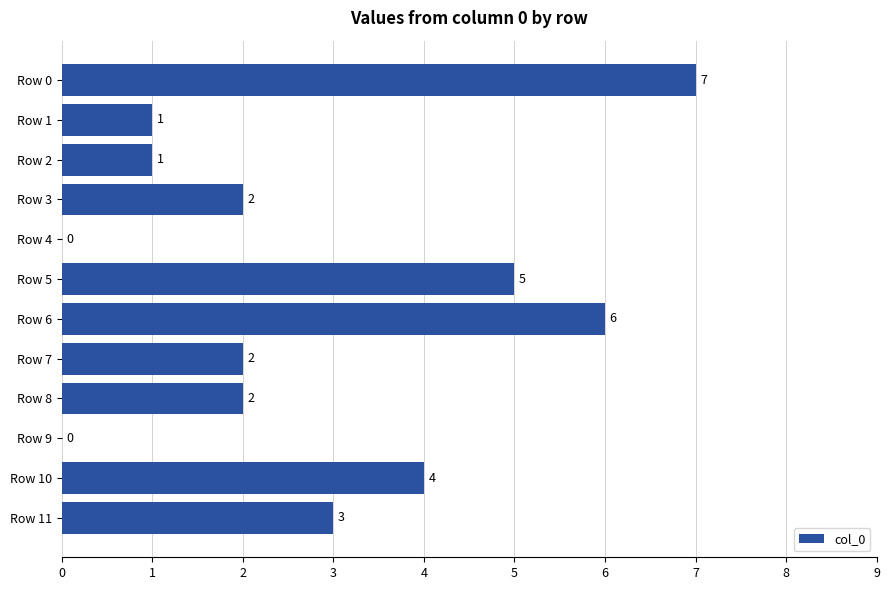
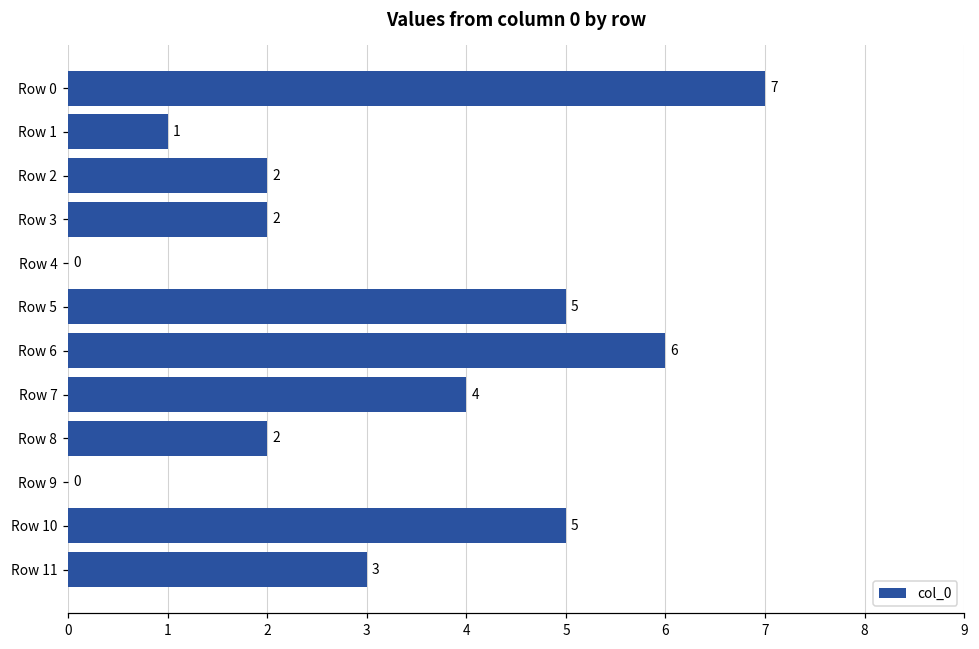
Row 2: 1 -> 2
Row 7: 2 -> 4
Row 10: 4 -> 5
